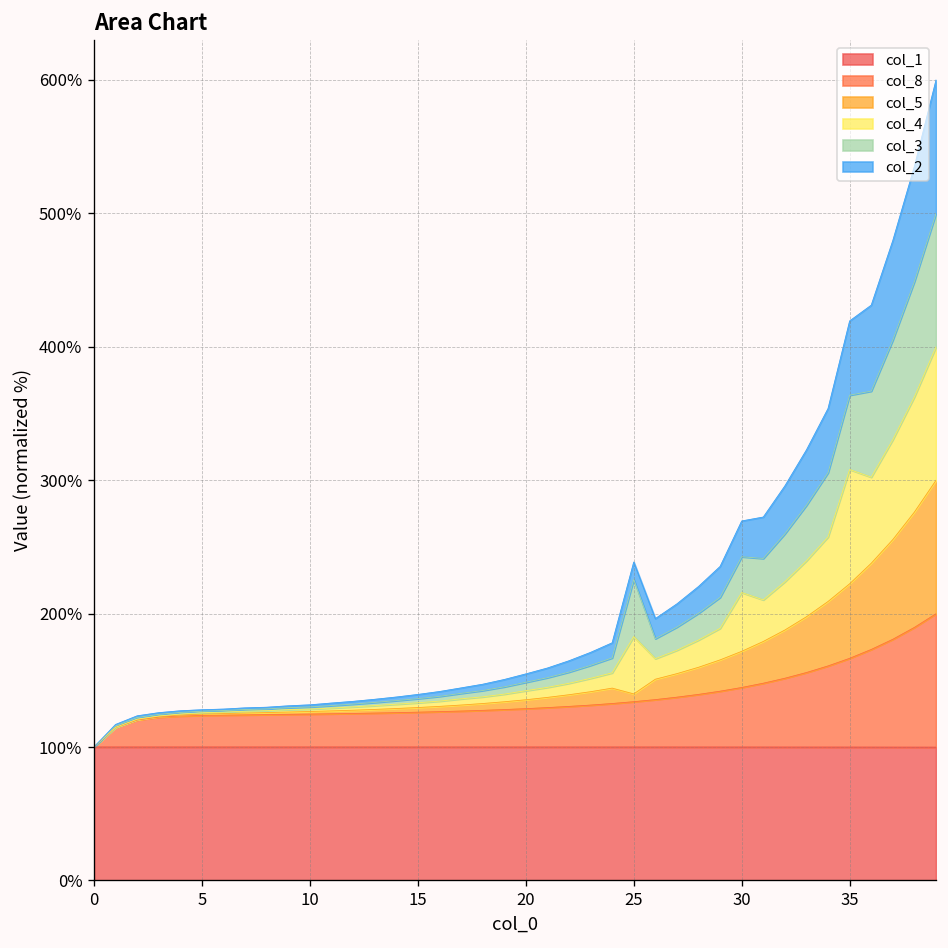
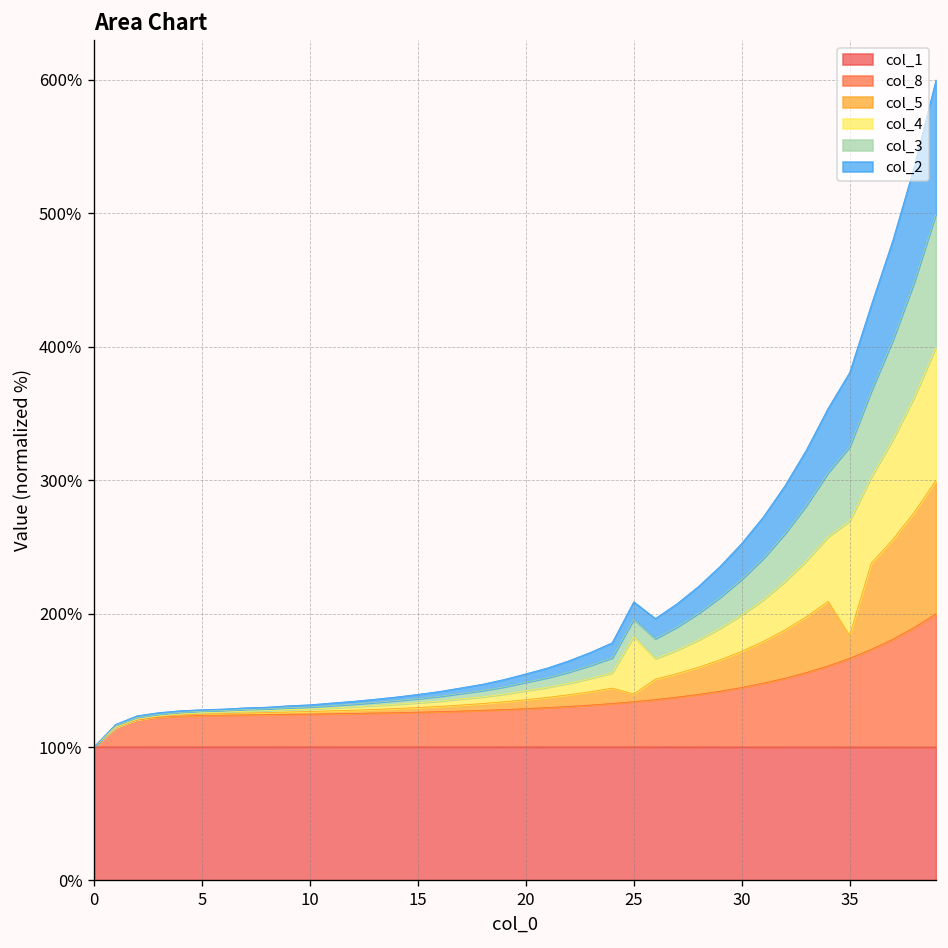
col_3, 25: 43% -> 13%
col_4, 30: 44% -> 27%
col_5, 35: 56% -> 17%
